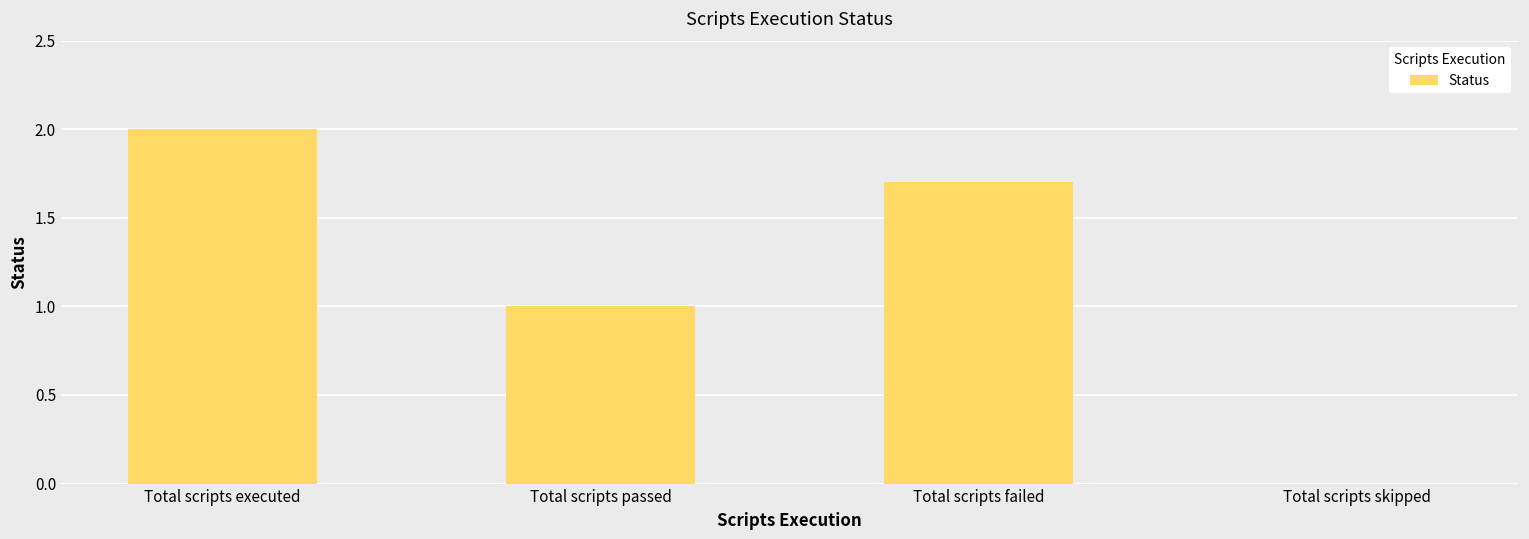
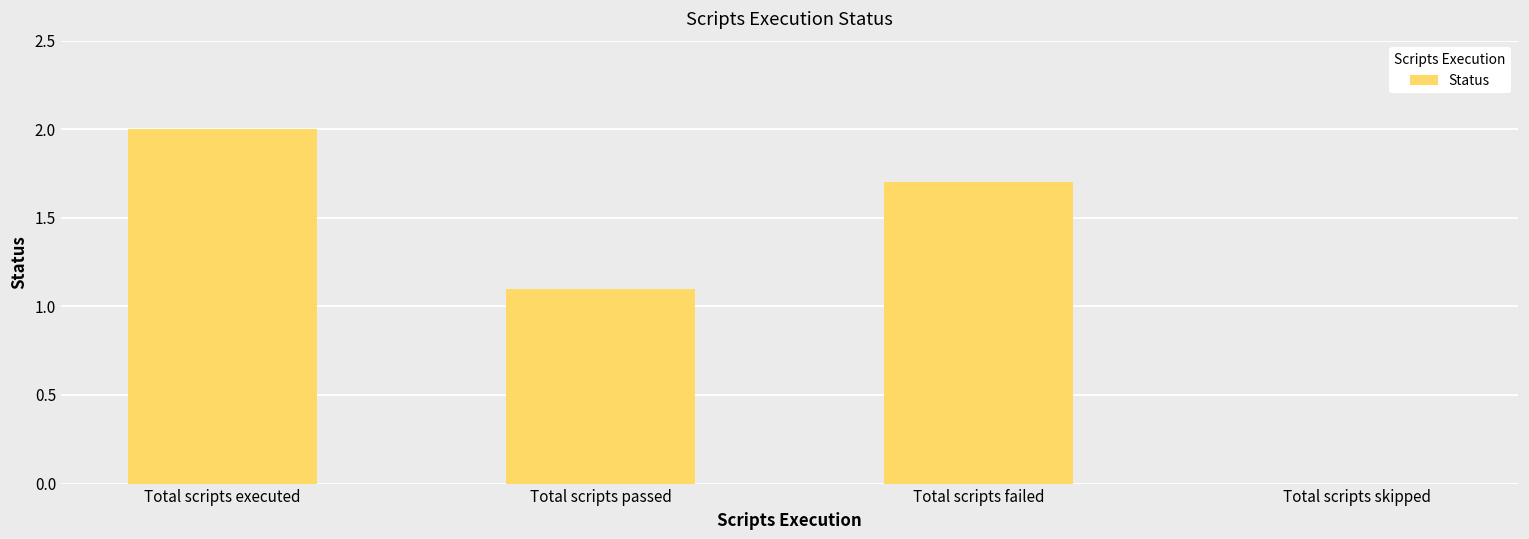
Total scripts passed: 1.0 -> 1.1
